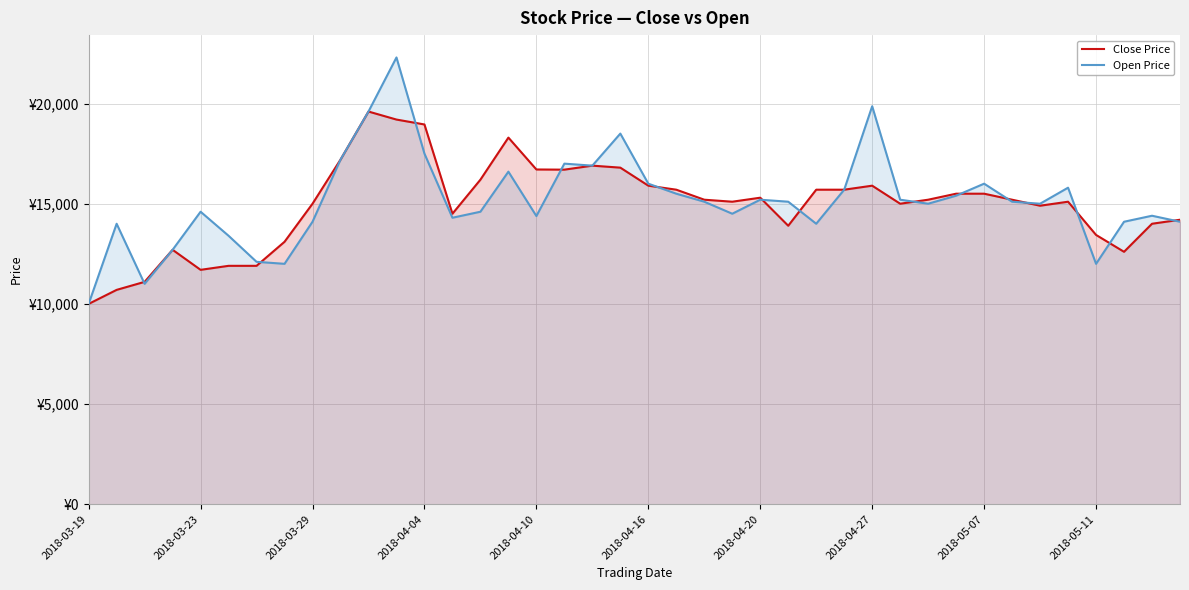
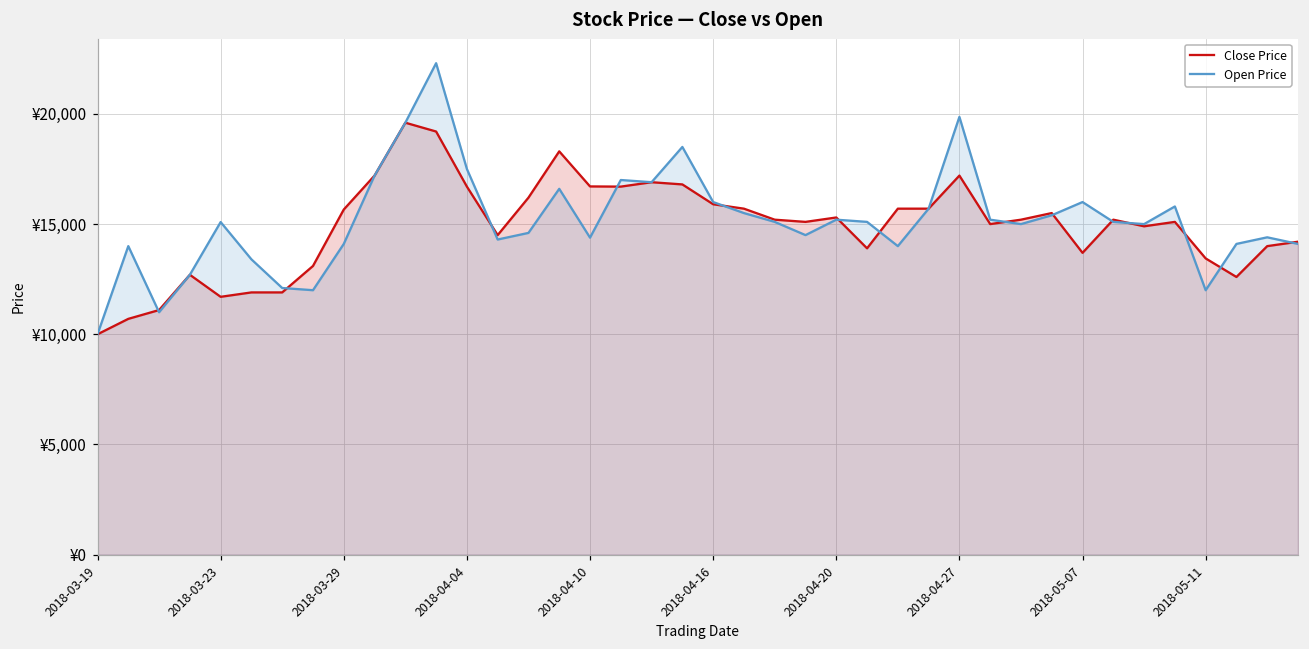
Open Price, 2018-03-23: ¥14,600 -> ¥15,100
Close Price, 2018-03-29: ¥15,000 -> ¥15,700
Close Price, 2018-04-04: ¥19,000 -> ¥16,700
Close Price, 2018-04-27: ¥15,900 -> ¥17,200
Close Price, 2018-05-07: ¥15,500 -> ¥13,700
